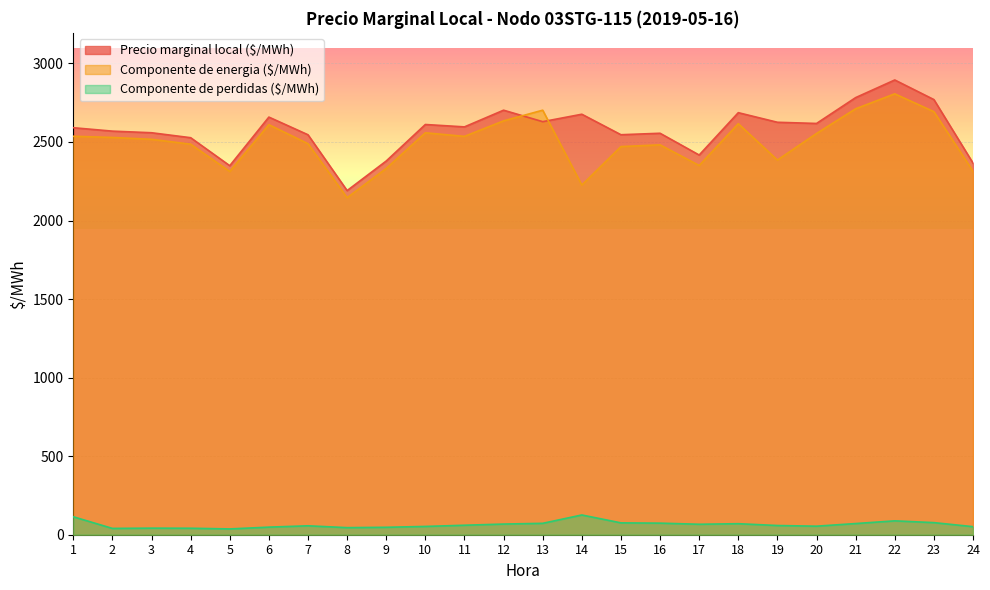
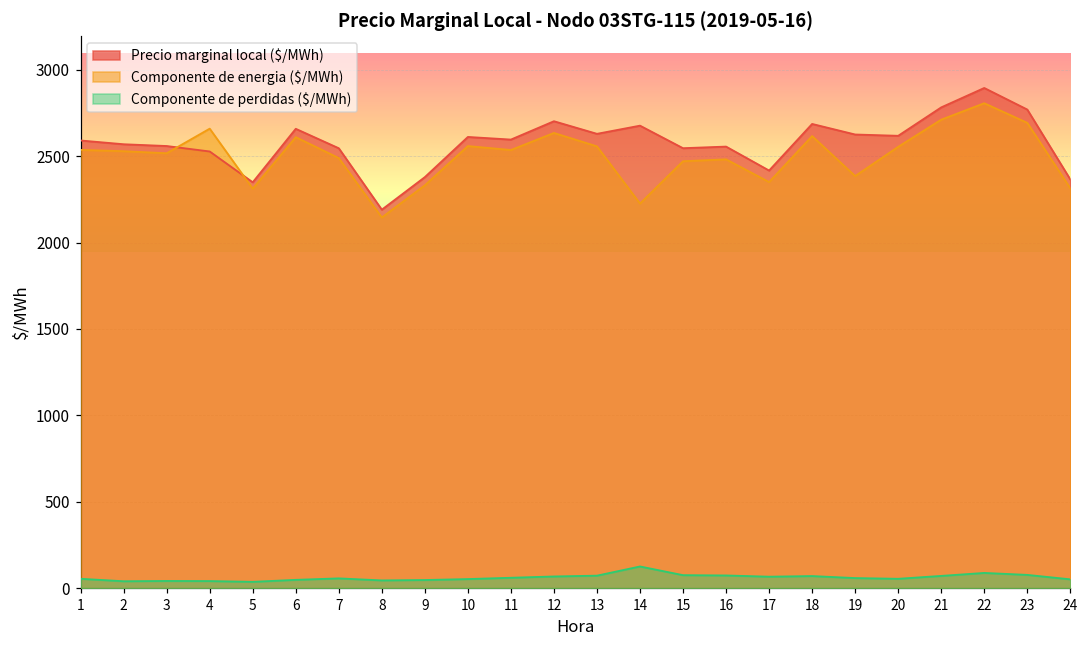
Componente de perdidas ($/MWh), 1: 110 -> 50
Componente de energia ($/MWh), 4: 2490 -> 2660
Componente de energia ($/MWh), 13: 2700 -> 2560
